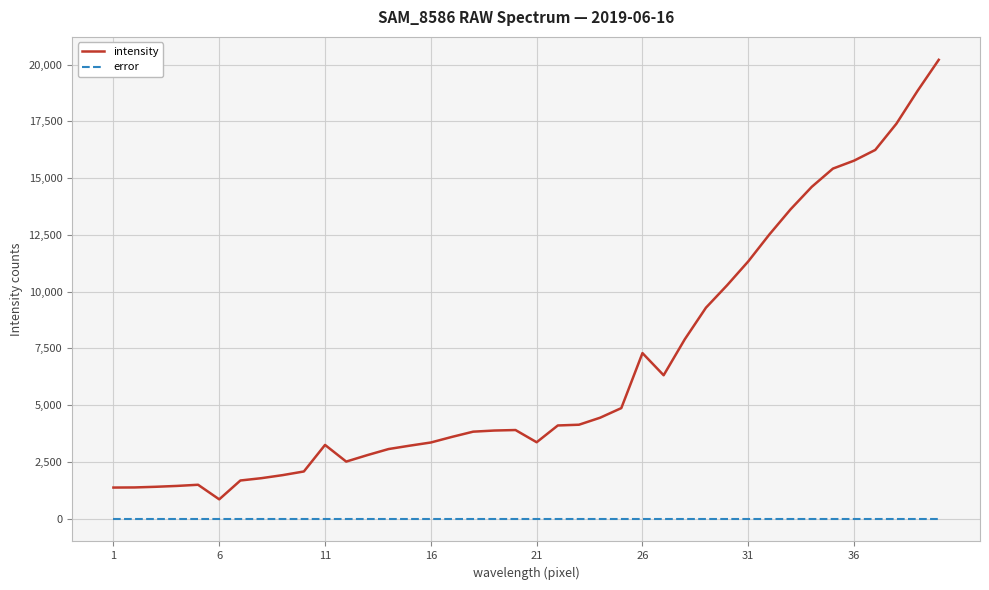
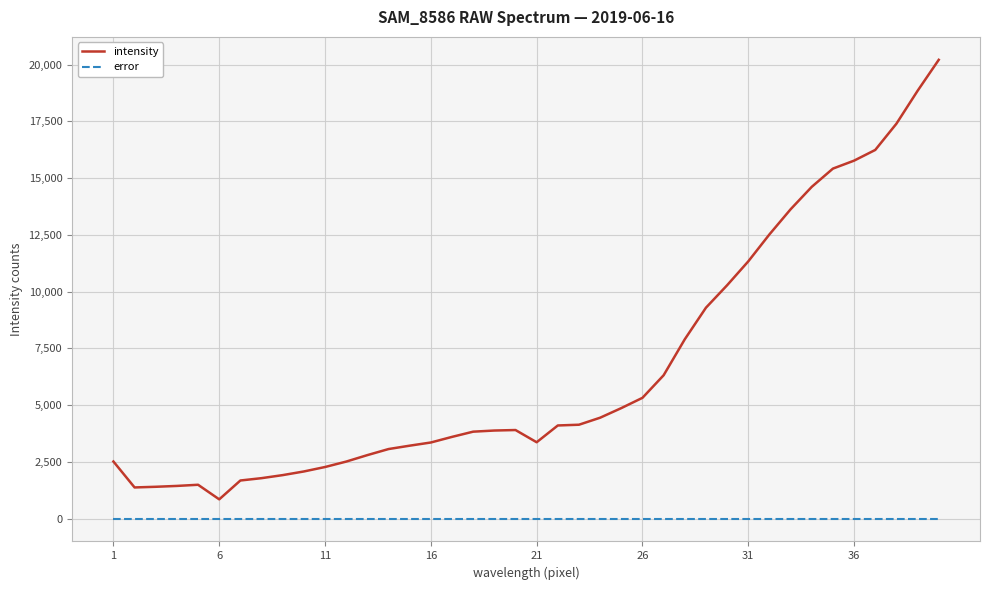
intensity, 1: 1,400 -> 2,500
intensity, 11: 3,200 -> 2,300
intensity, 26: 7,300 -> 5,300
